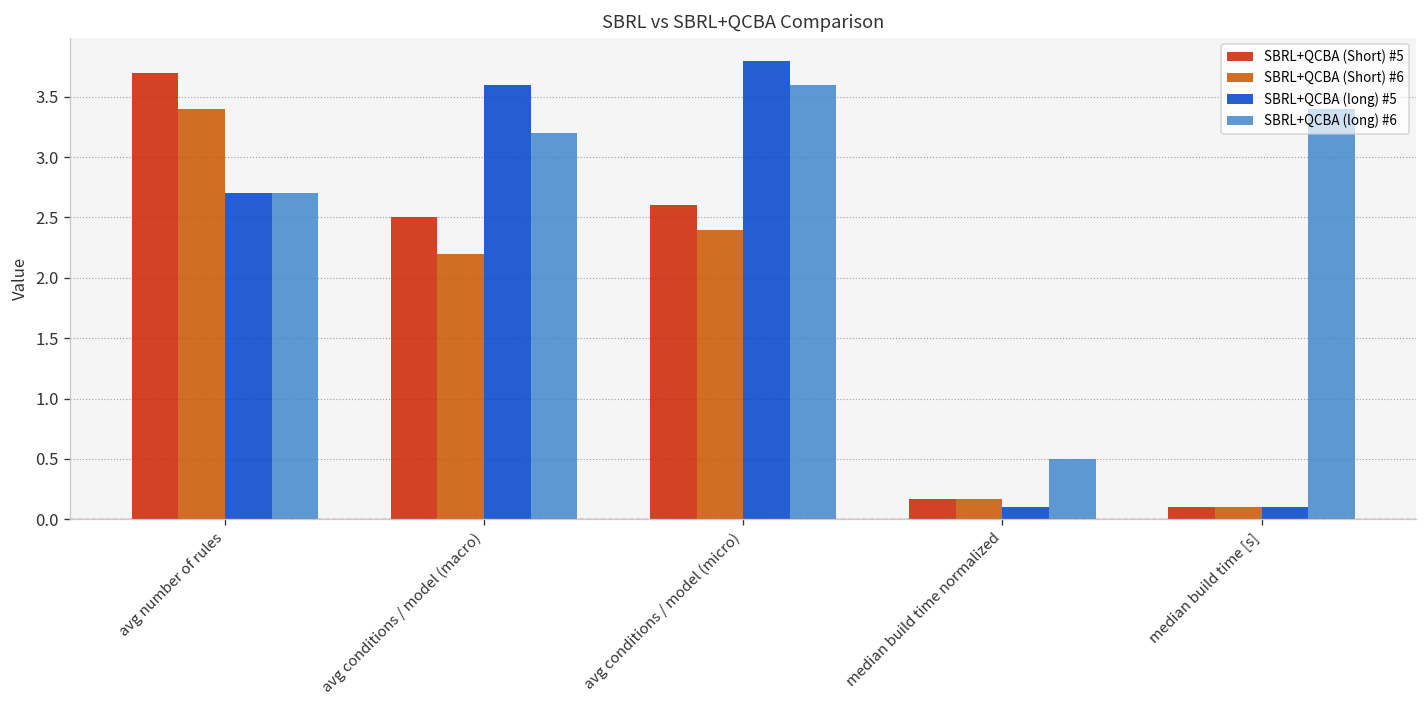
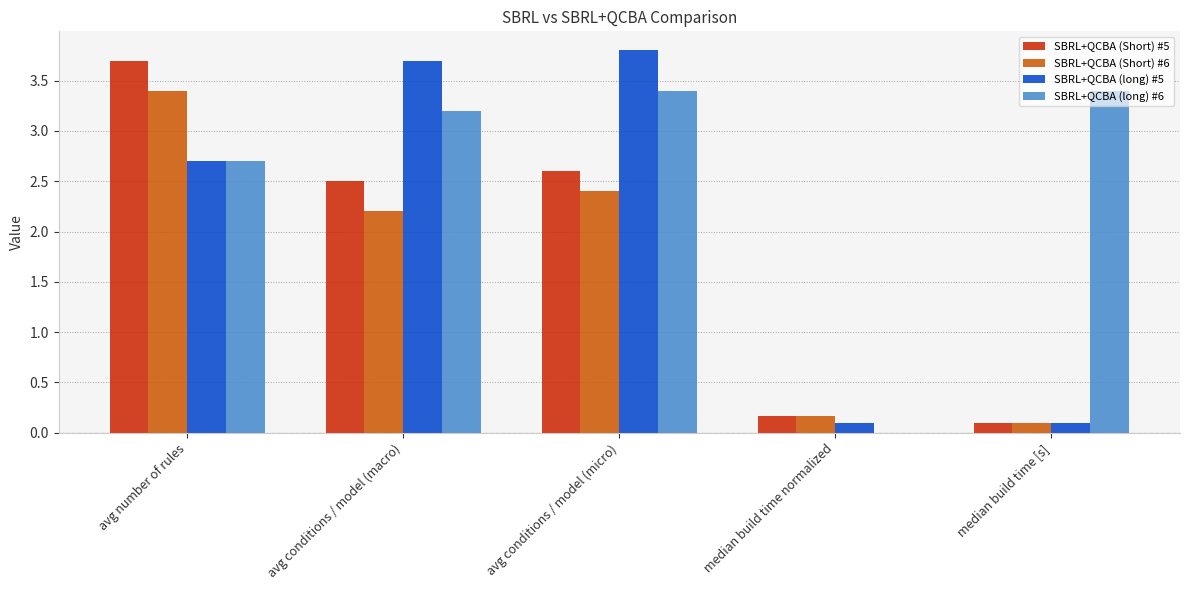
SBRL+QCBA (long) #5, avg conditions / model (macro): 3.6 -> 3.7
SBRL+QCBA (long) #6, avg conditions / model (micro): 3.6 -> 3.4
SBRL+QCBA (long) #6, median build time normalized: 0.5 -> 0.0
